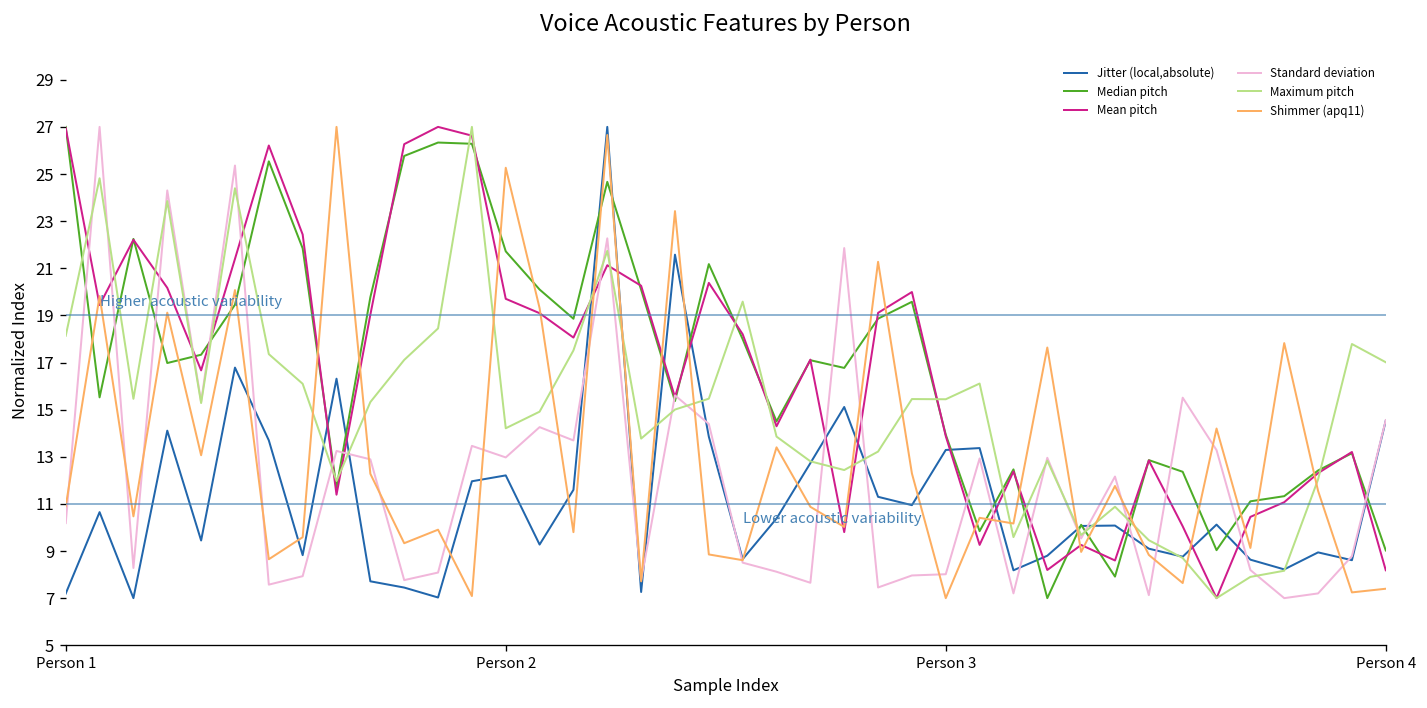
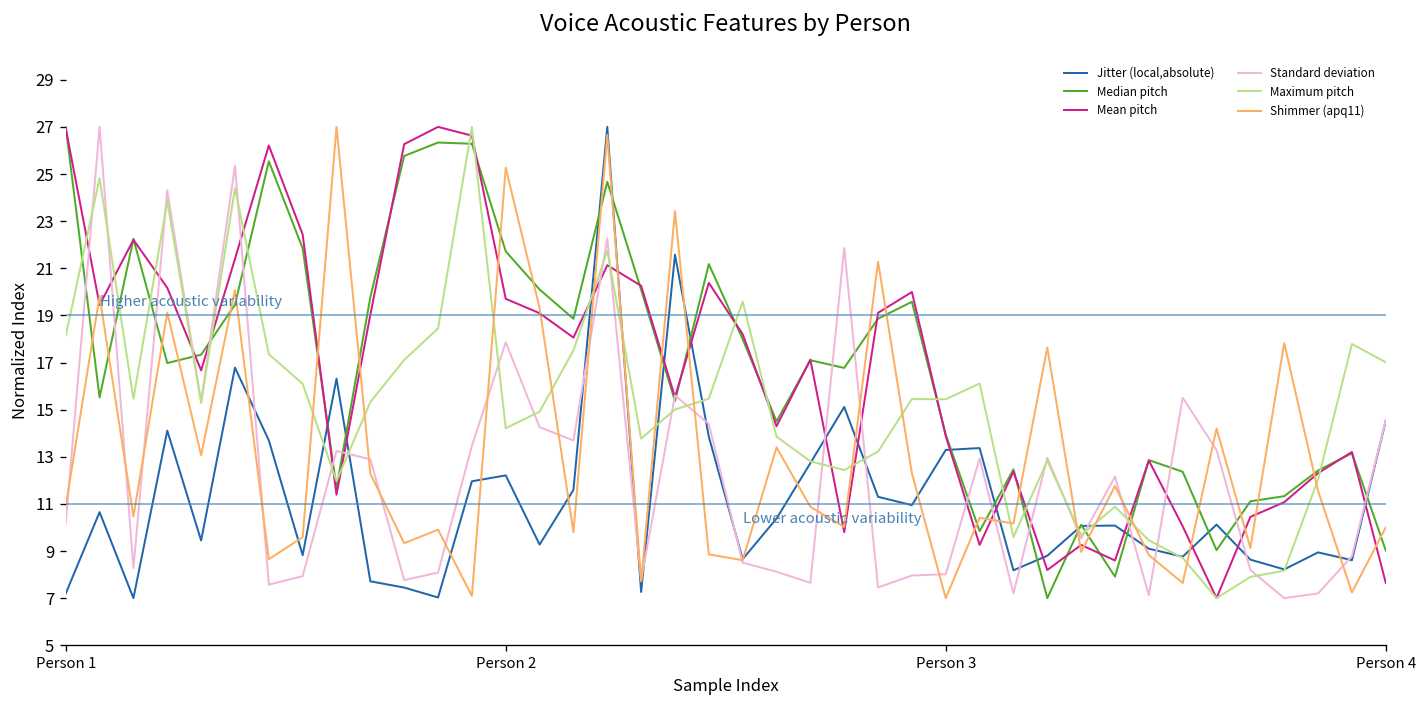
Standard deviation, Person 2: 13.0 -> 17.9
Mean pitch, Person 4: 8.2 -> 7.6
Shimmer (apq11), Person 4: 7.4 -> 10.0
